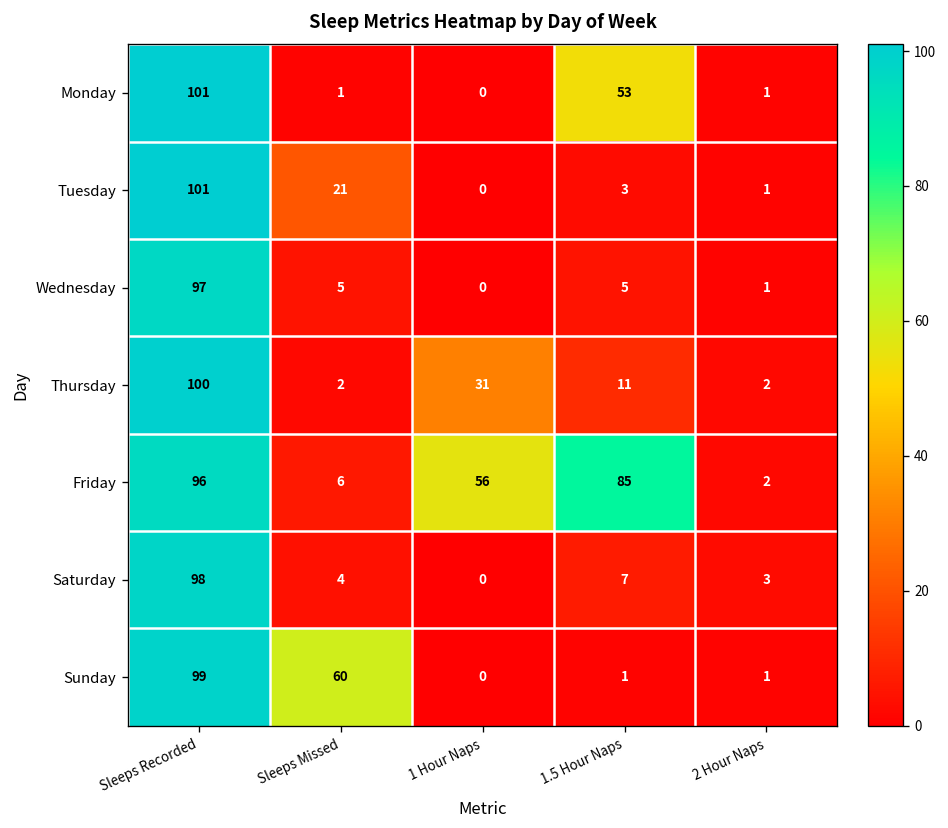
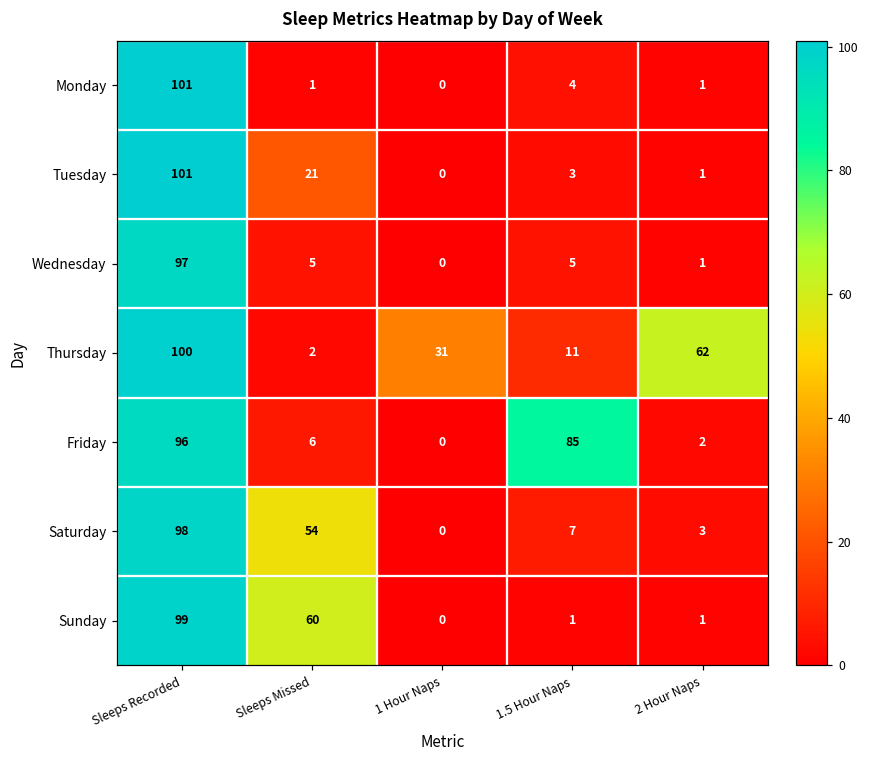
Monday, 1.5 Hour Naps: 53 -> 4
Thursday, 2 Hour Naps: 2 -> 62
Friday, 1 Hour Naps: 56 -> 0
Saturday, Sleeps Missed: 4 -> 54
